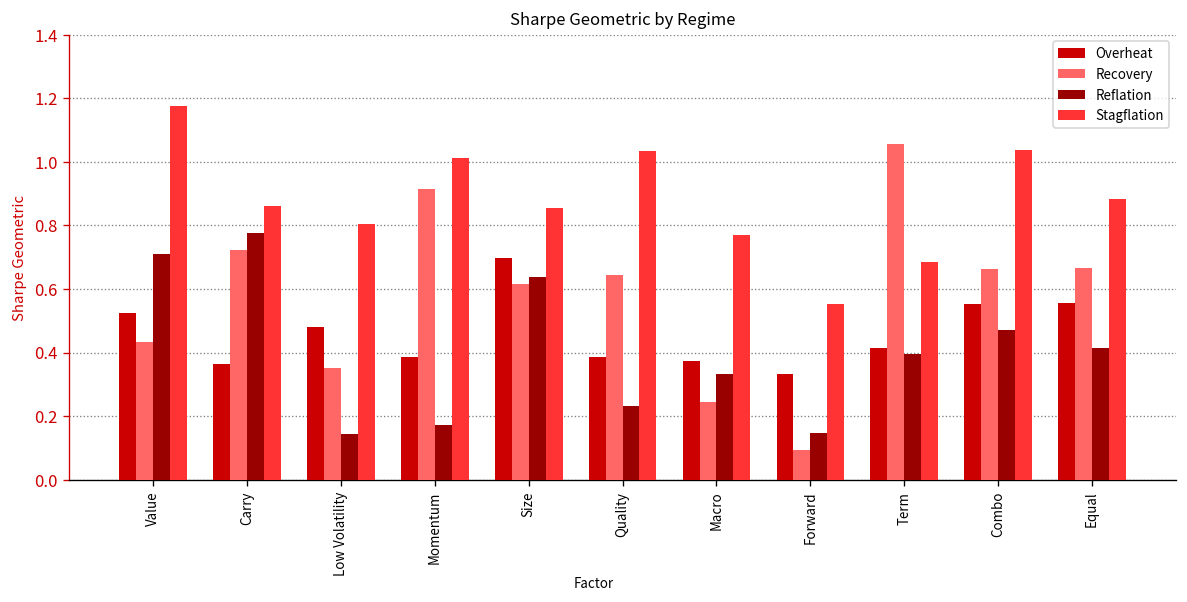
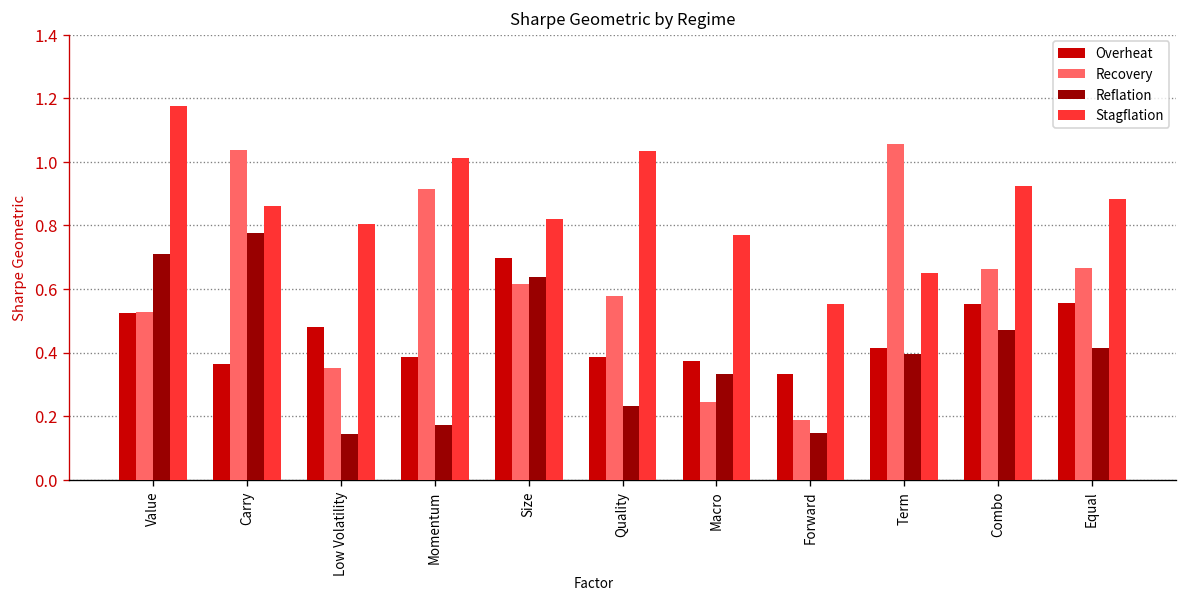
Recovery, Value: 0.43 -> 0.53
Recovery, Carry: 0.72 -> 1.04
Stagflation, Size: 0.86 -> 0.82
Recovery, Quality: 0.64 -> 0.58
Recovery, Forward: 0.09 -> 0.19
Stagflation, Term: 0.69 -> 0.65
Stagflation, Combo: 1.04 -> 0.92
